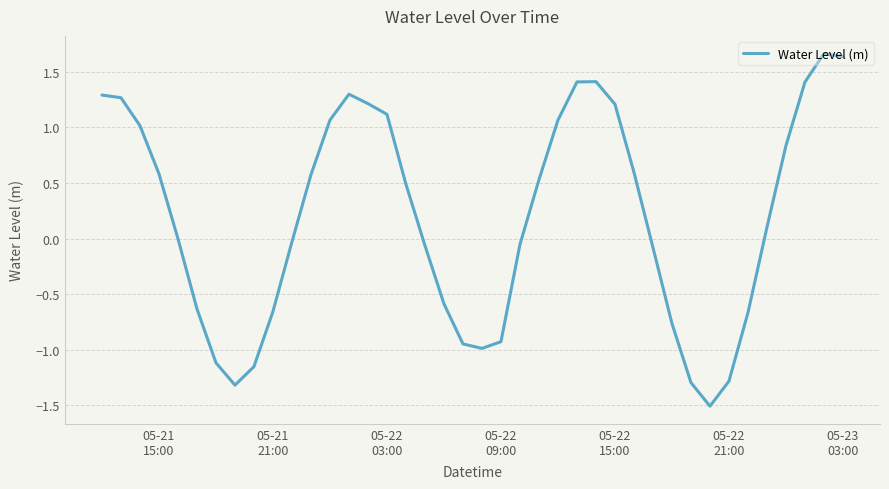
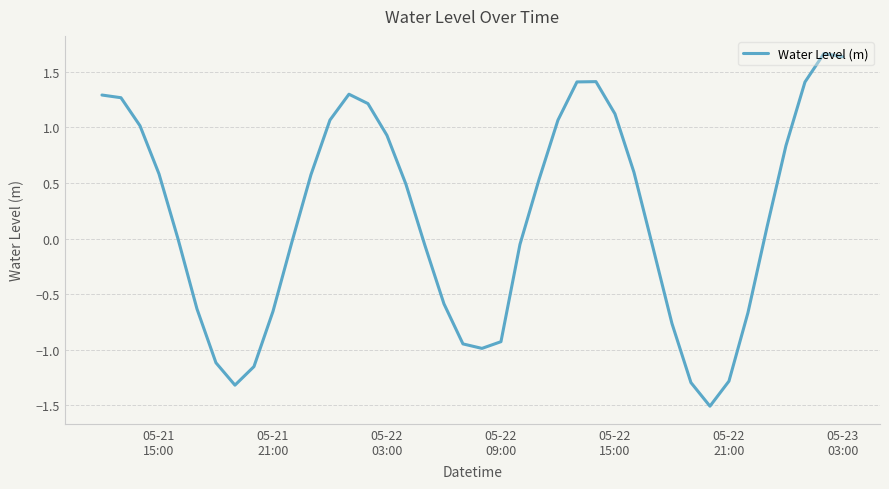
05-22 03:00: 1.12 -> 0.93
05-22 15:00: 1.21 -> 1.12
